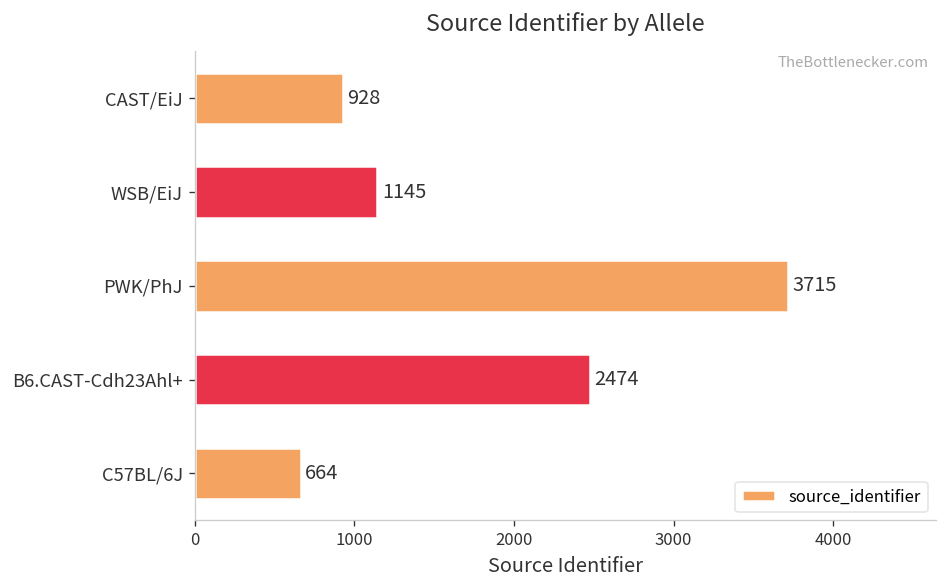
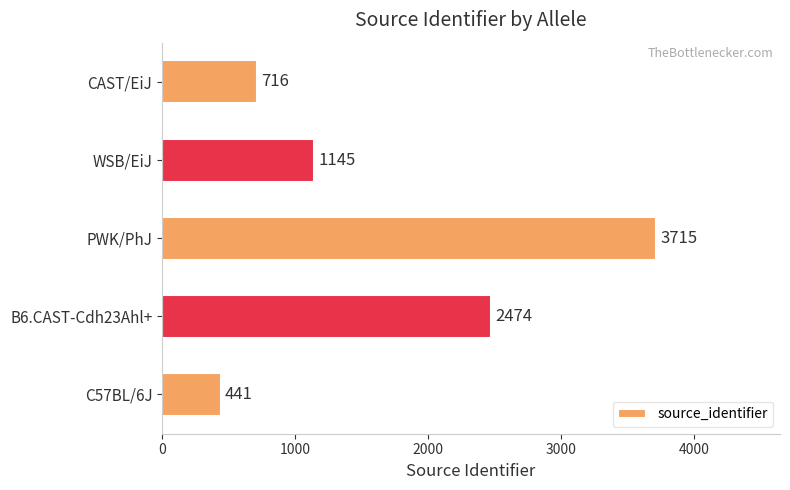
CAST/EiJ: 928 -> 716
C57BL/6J: 664 -> 441
